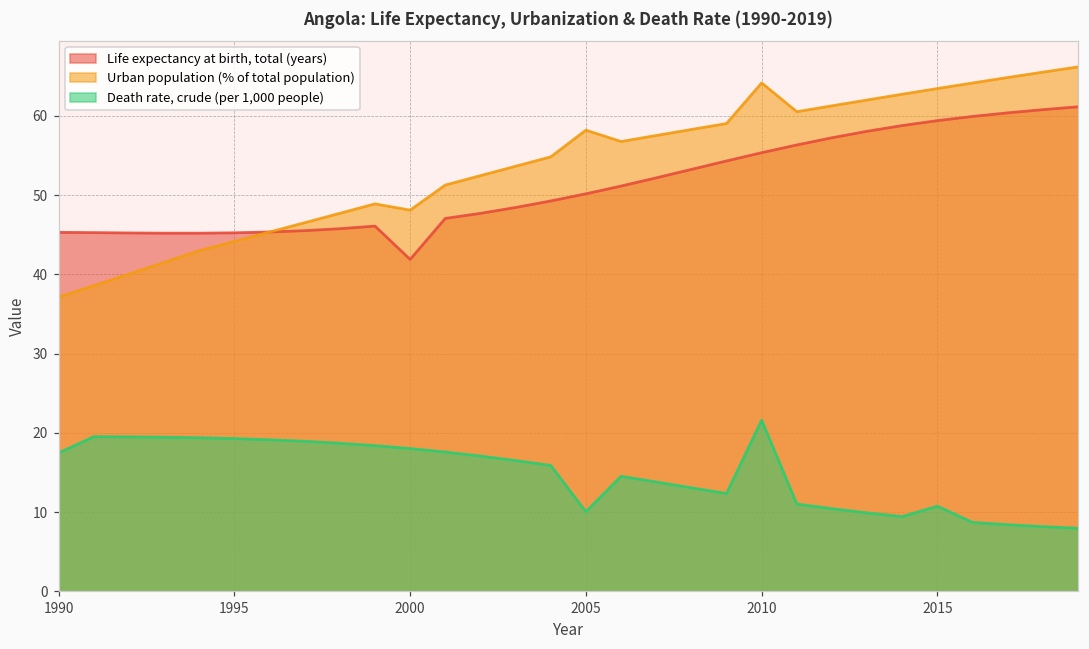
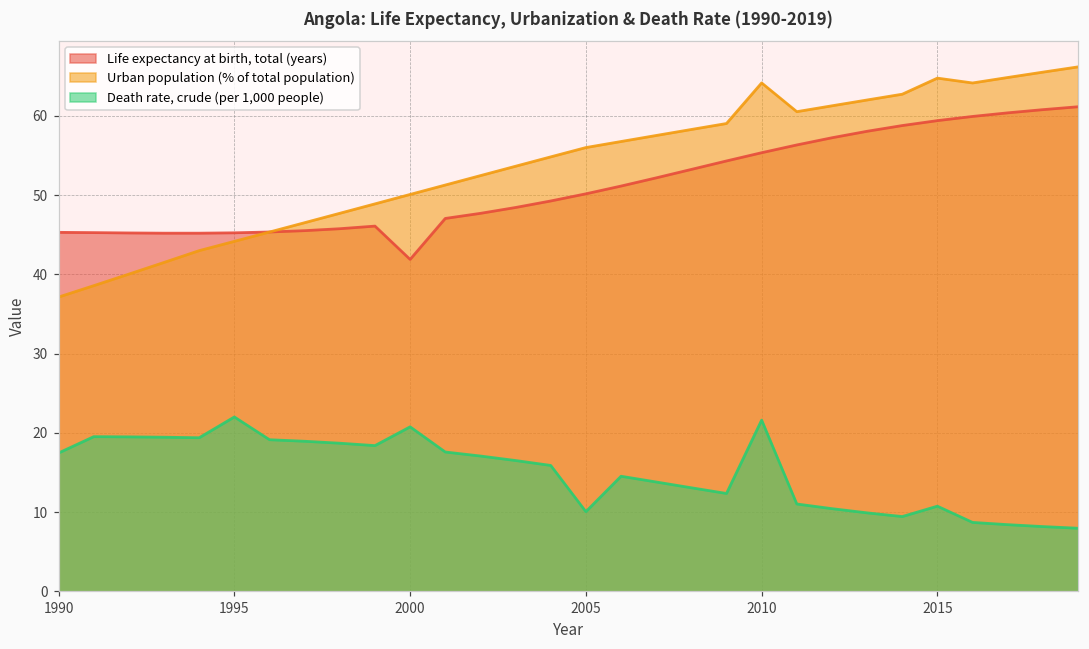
Death rate, crude (per 1,000 people), 1995: 19 -> 22
Urban population (% of total population), 2000: 48 -> 50
Death rate, crude (per 1,000 people), 2000: 18 -> 21
Urban population (% of total population), 2005: 58 -> 56
Urban population (% of total population), 2015: 63 -> 65
